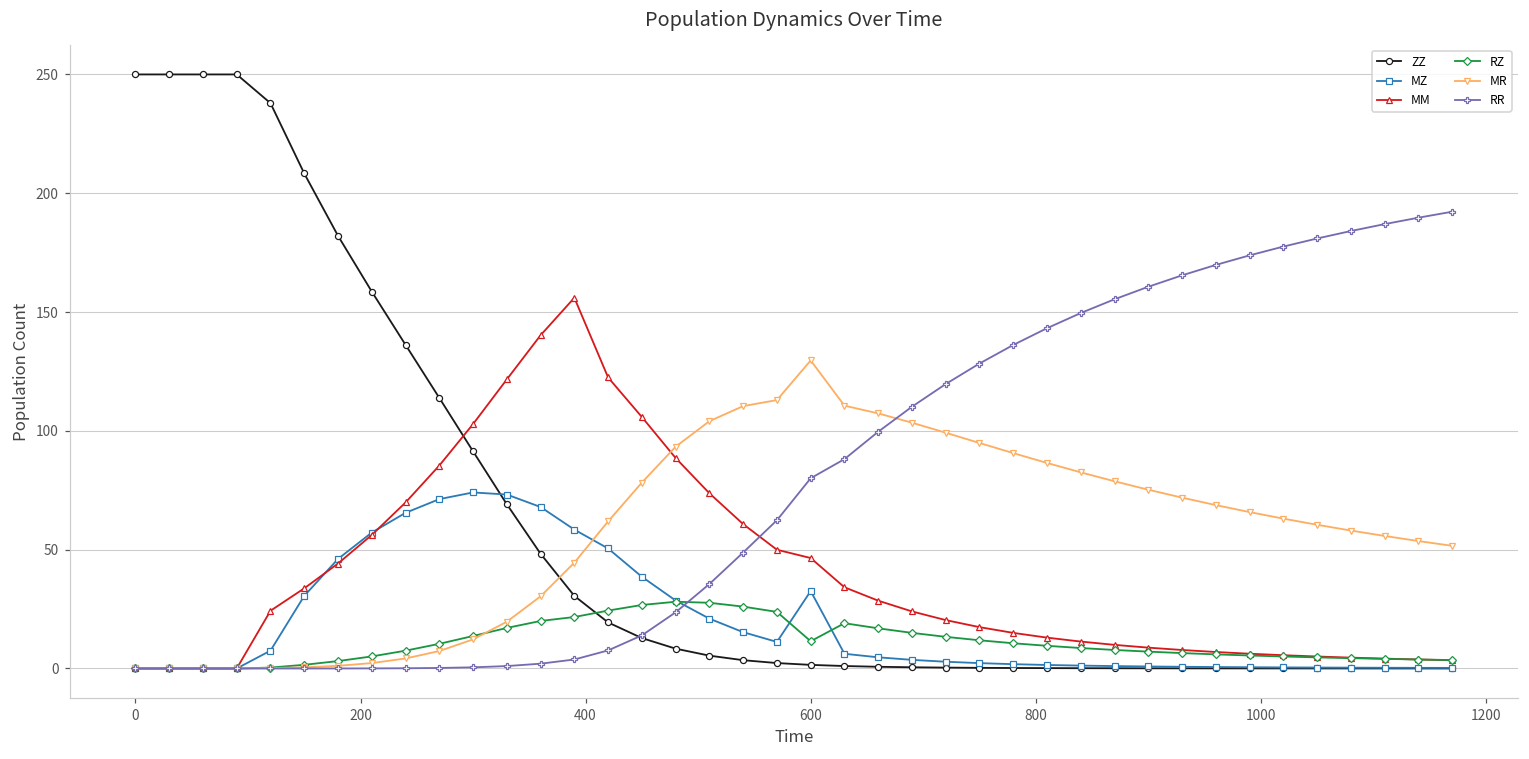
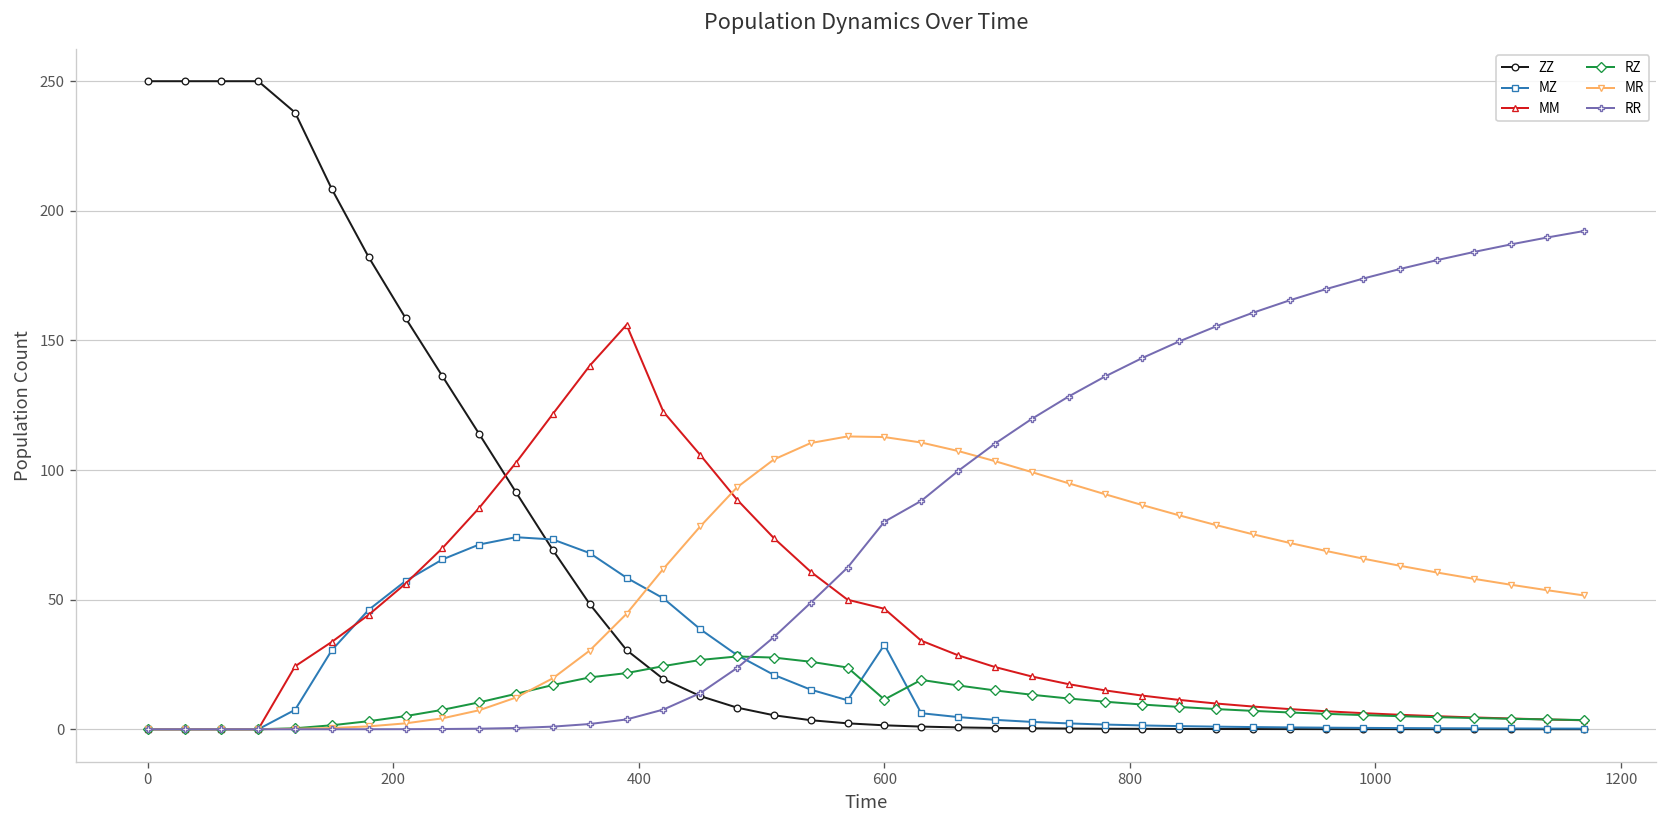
MR, 600: 130 -> 113
